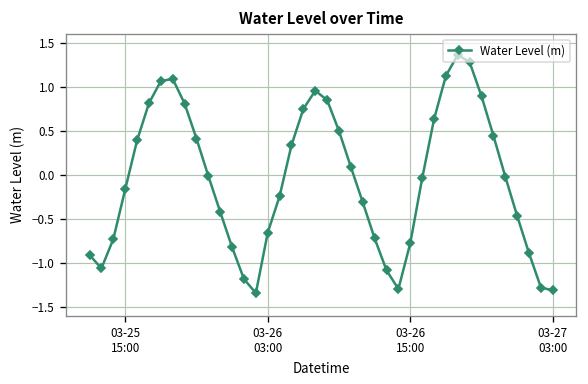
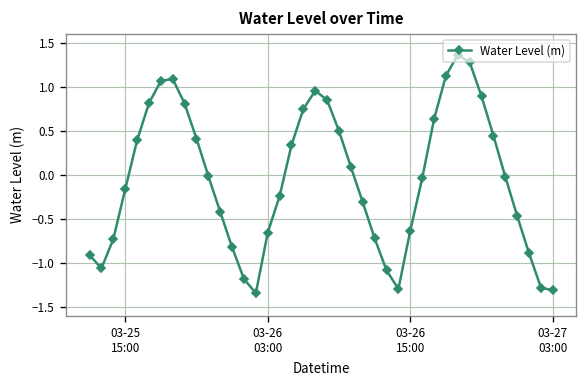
03-26 15:00: -0.8 -> -0.6
